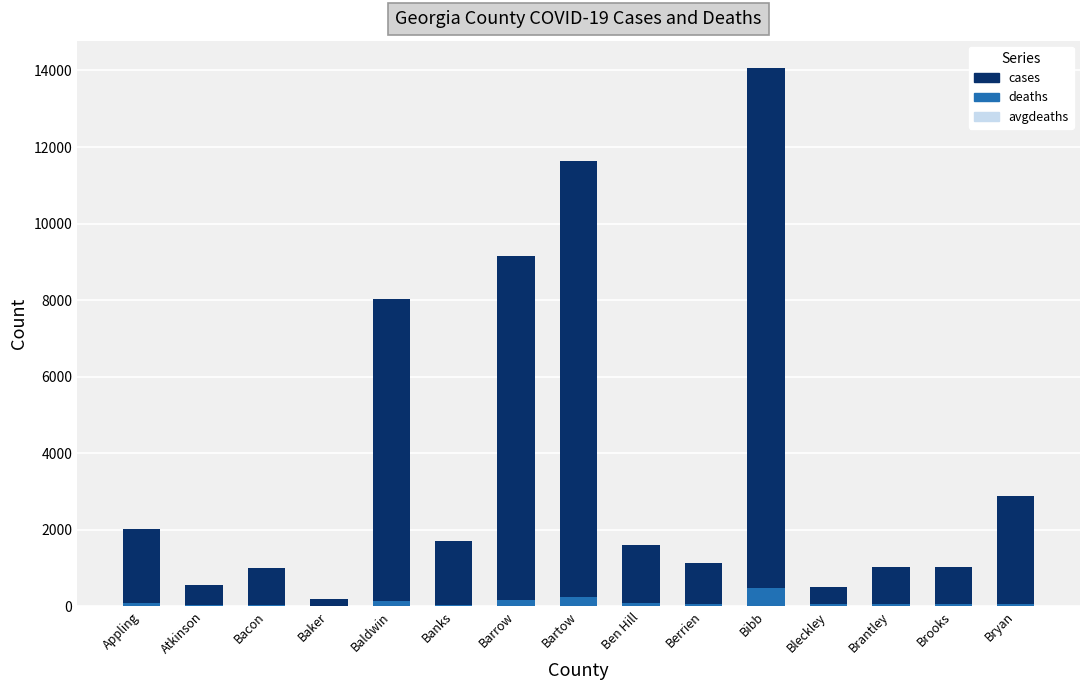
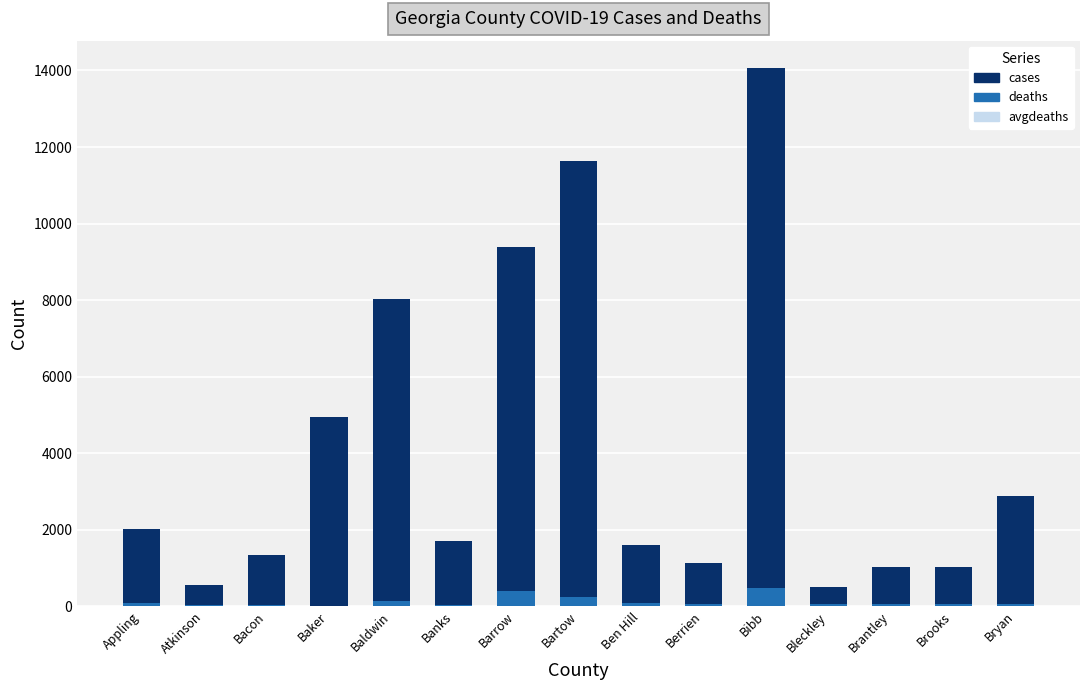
cases, Bacon: 1000 -> 1300
cases, Baker: 200 -> 4900
deaths, Barrow: 100 -> 400
